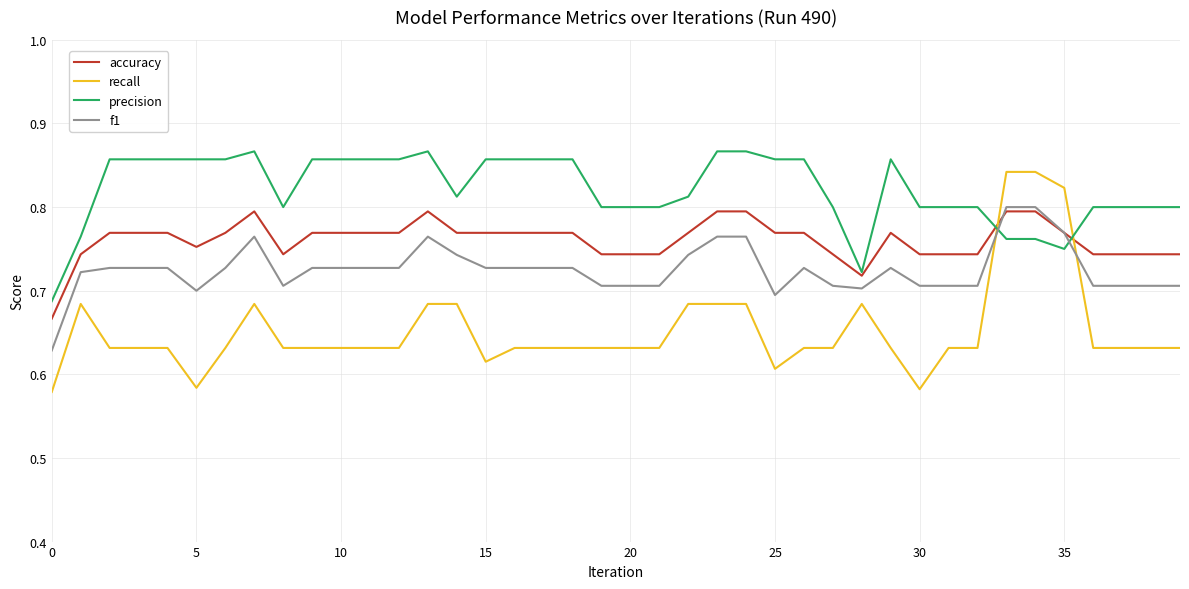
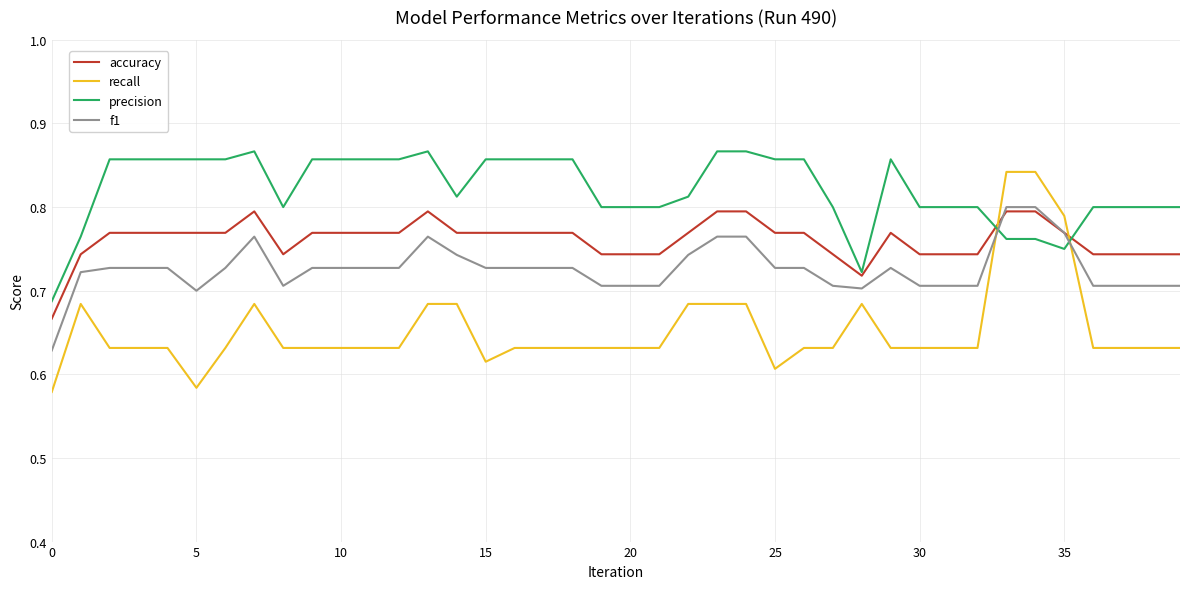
accuracy, 5: 0.75 -> 0.77
f1, 25: 0.69 -> 0.73
recall, 30: 0.58 -> 0.63
recall, 35: 0.82 -> 0.79
